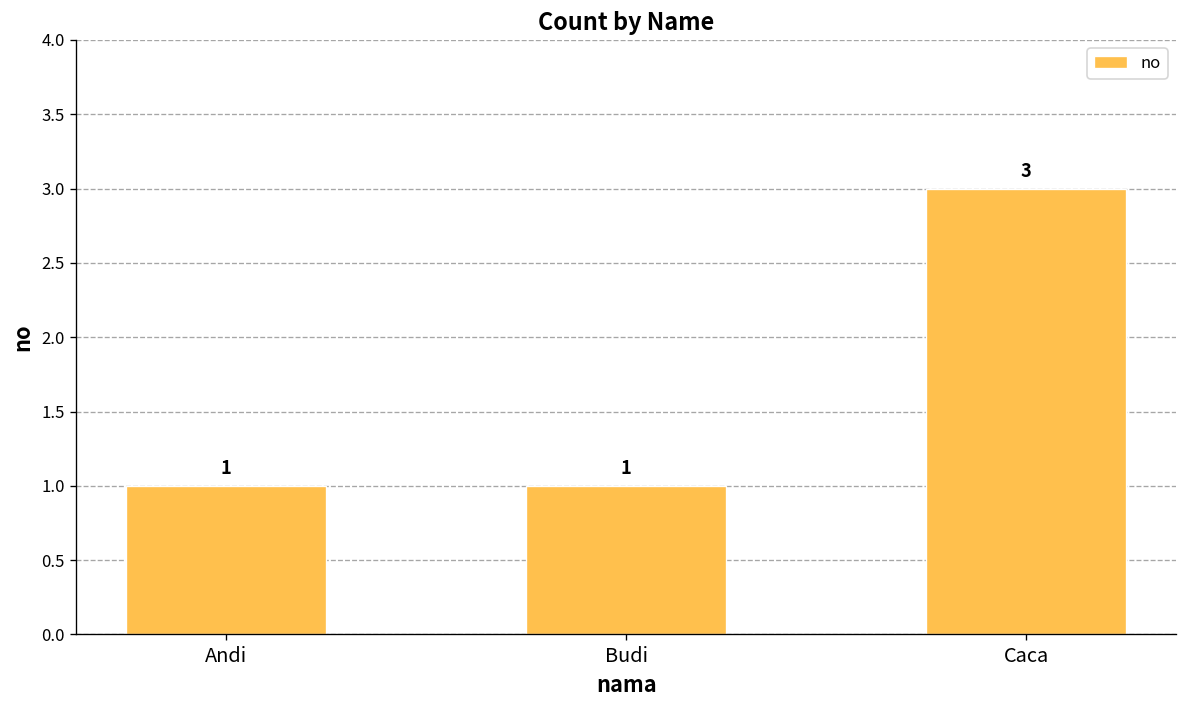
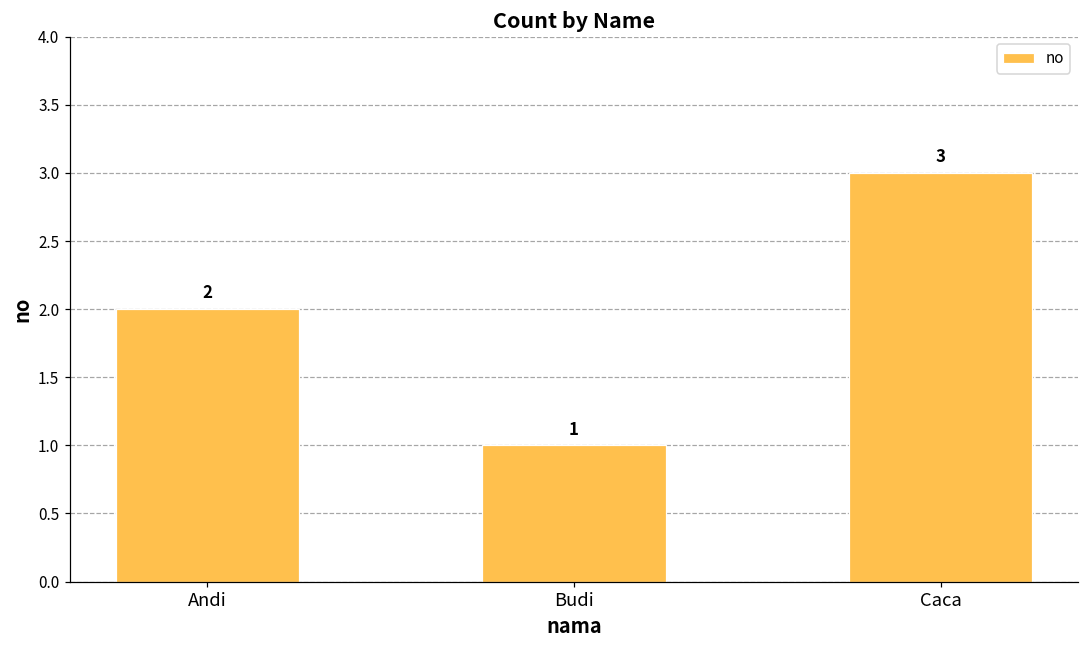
Andi: 1 -> 2
